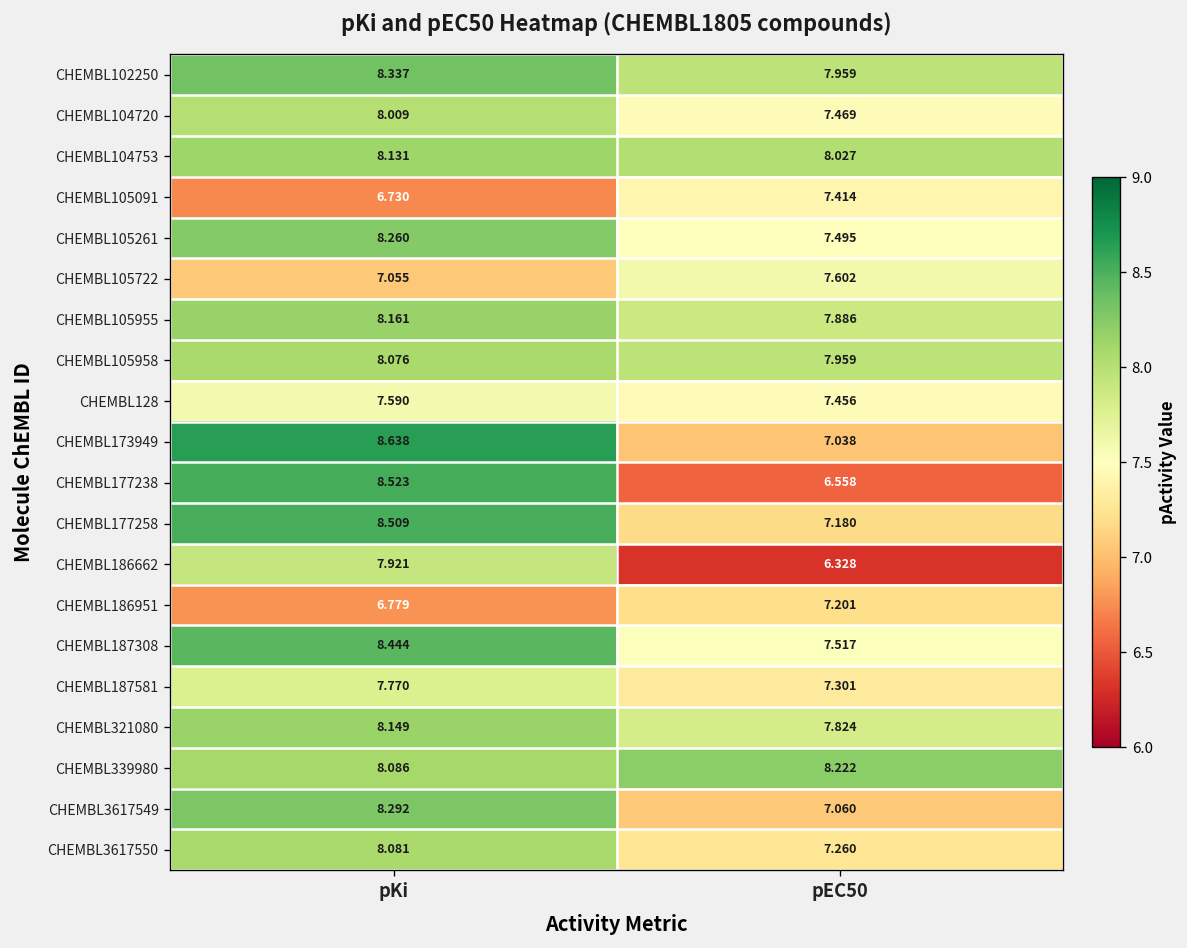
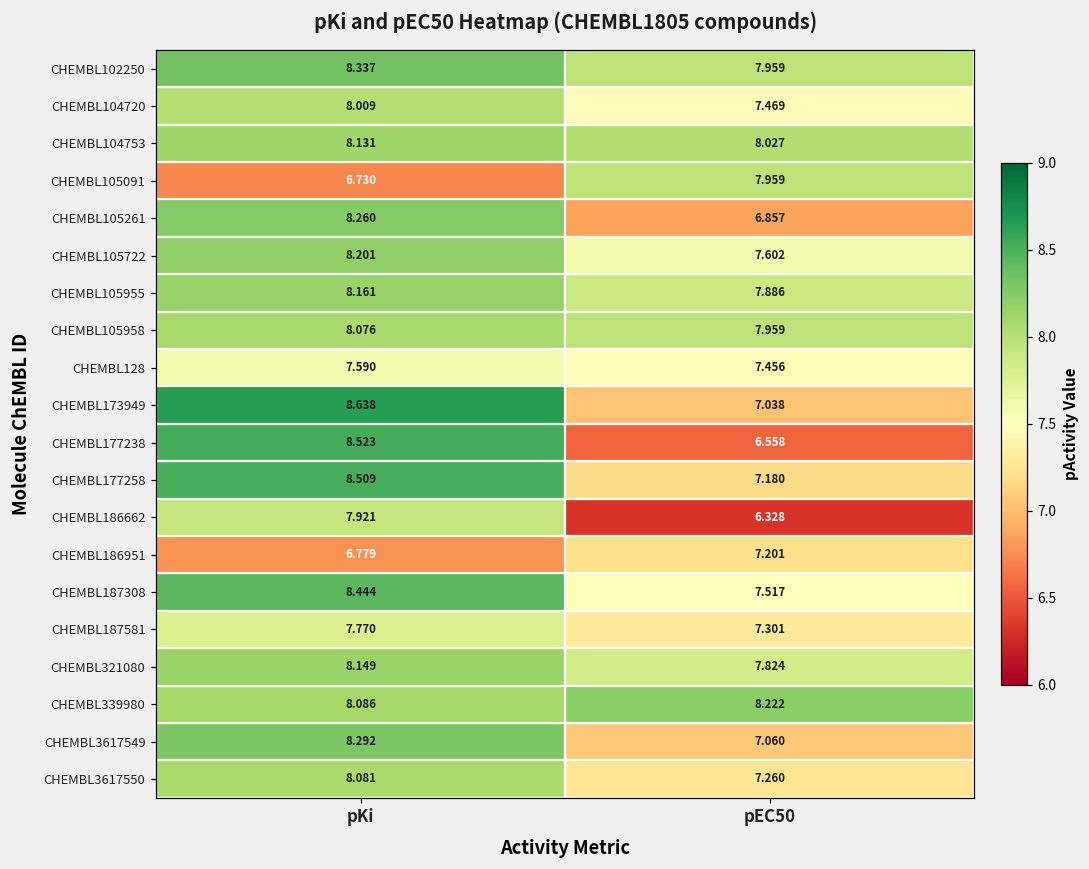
CHEMBL105091, pEC50: 7.414 -> 7.959
CHEMBL105261, pEC50: 7.495 -> 6.857
CHEMBL105722, pKi: 7.055 -> 8.201
